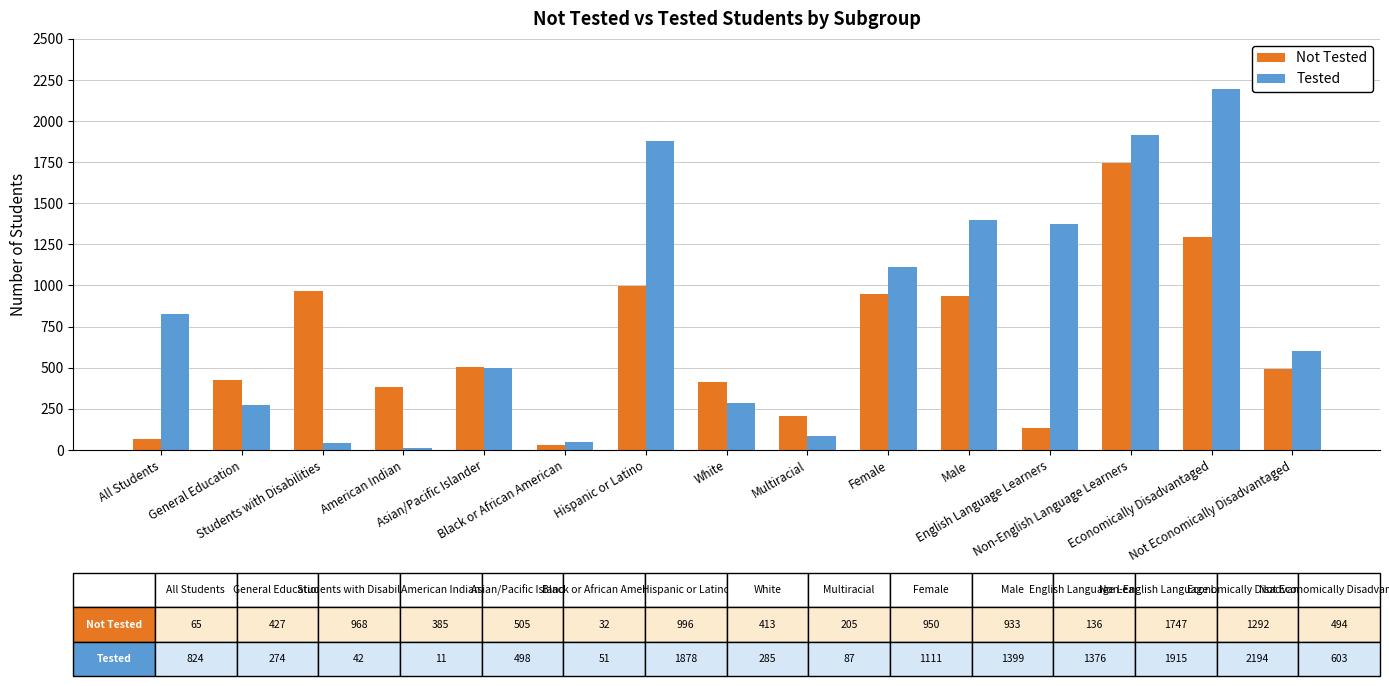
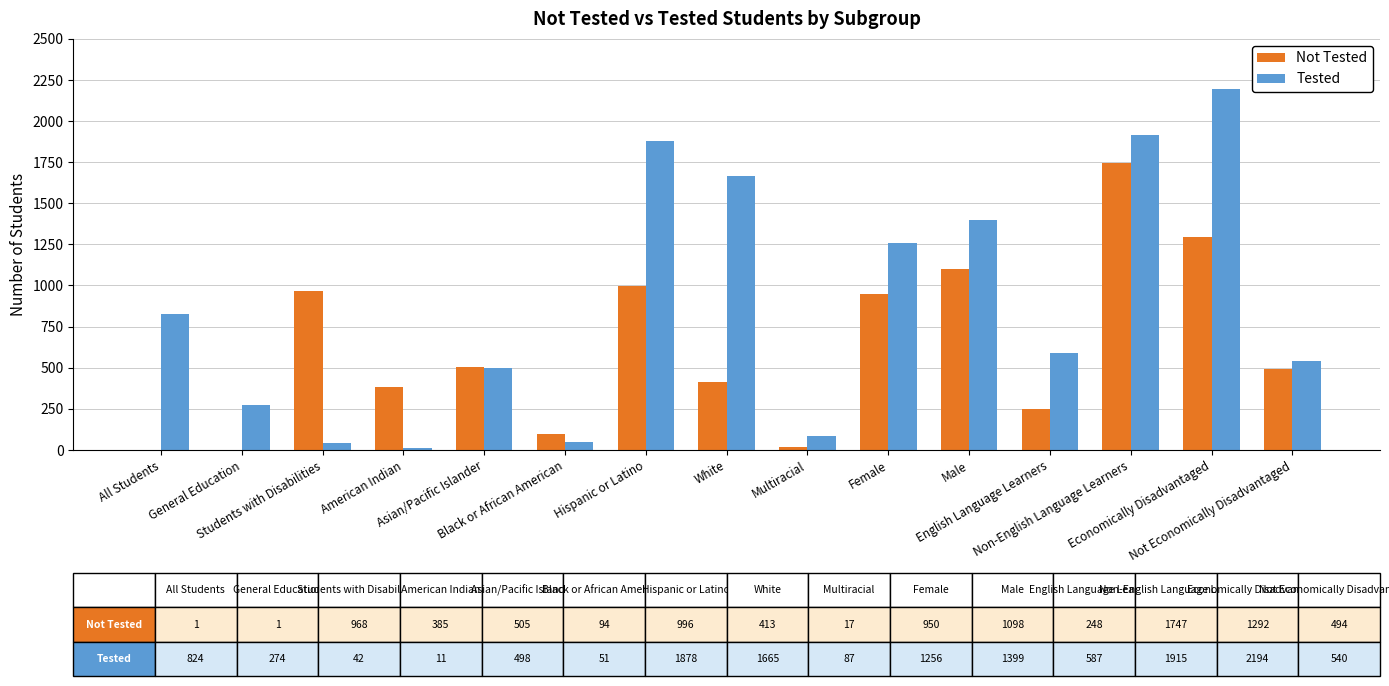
Not Tested, All Students: 65 -> 1
Not Tested, General Education: 427 -> 1
Not Tested, Black or African American: 32 -> 94
Tested, White: 285 -> 1665
Not Tested, Multiracial: 205 -> 17
Tested, Female: 1111 -> 1256
Not Tested, Male: 933 -> 1098
Not Tested, English Language Learners: 136 -> 248
Tested, English Language Learners: 1376 -> 587
Tested, Not Economically Disadvantaged: 603 -> 540
